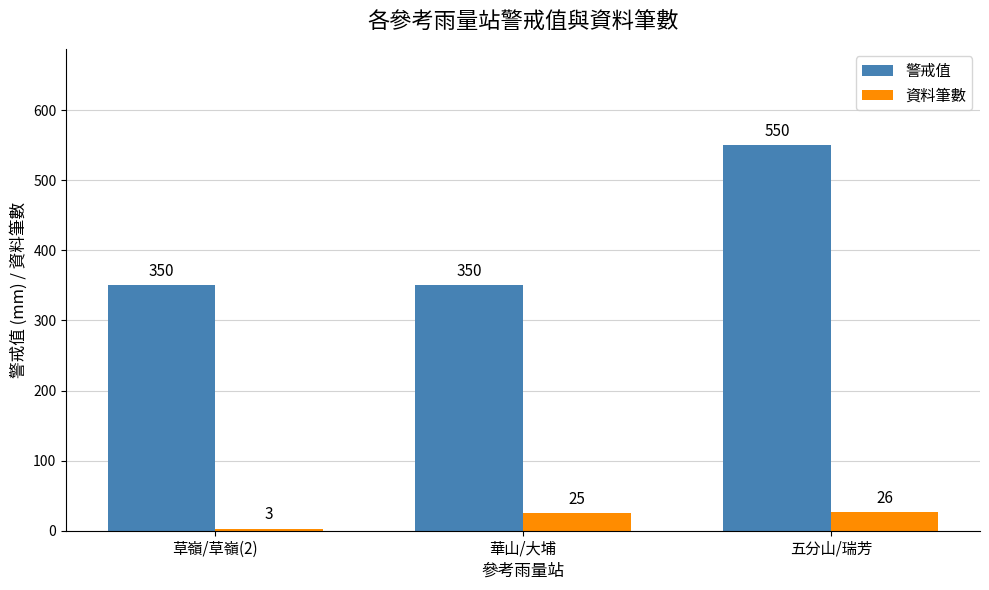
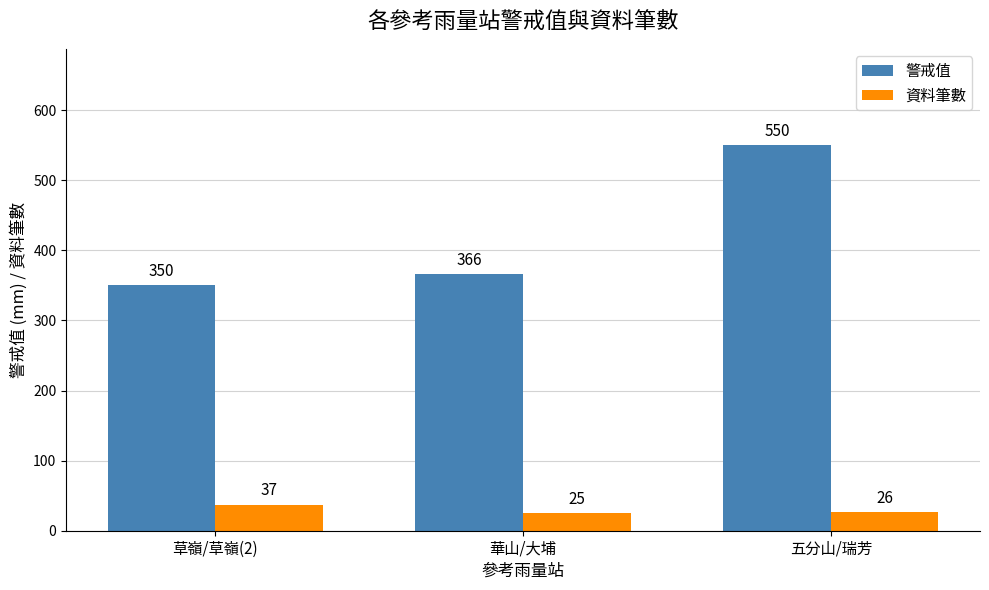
資料筆數, 草嶺/草嶺(2): 3 -> 37
警戒值, 華山/大埔: 350 -> 366
